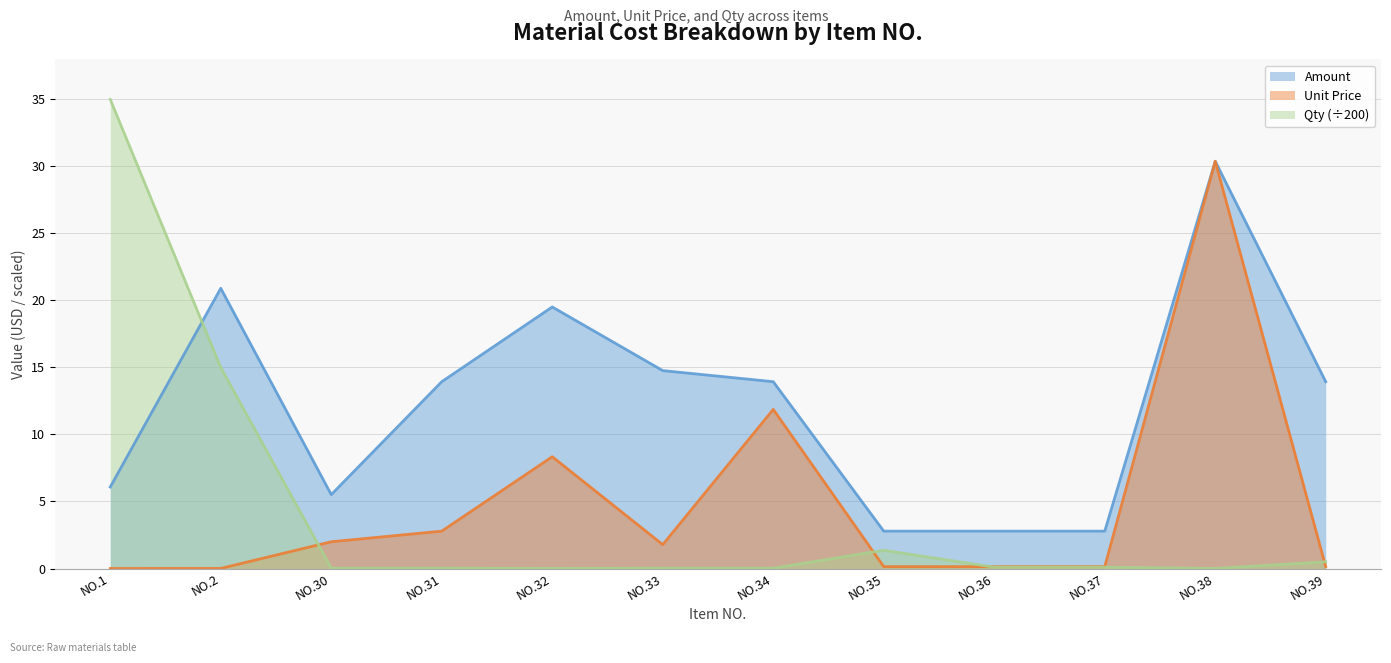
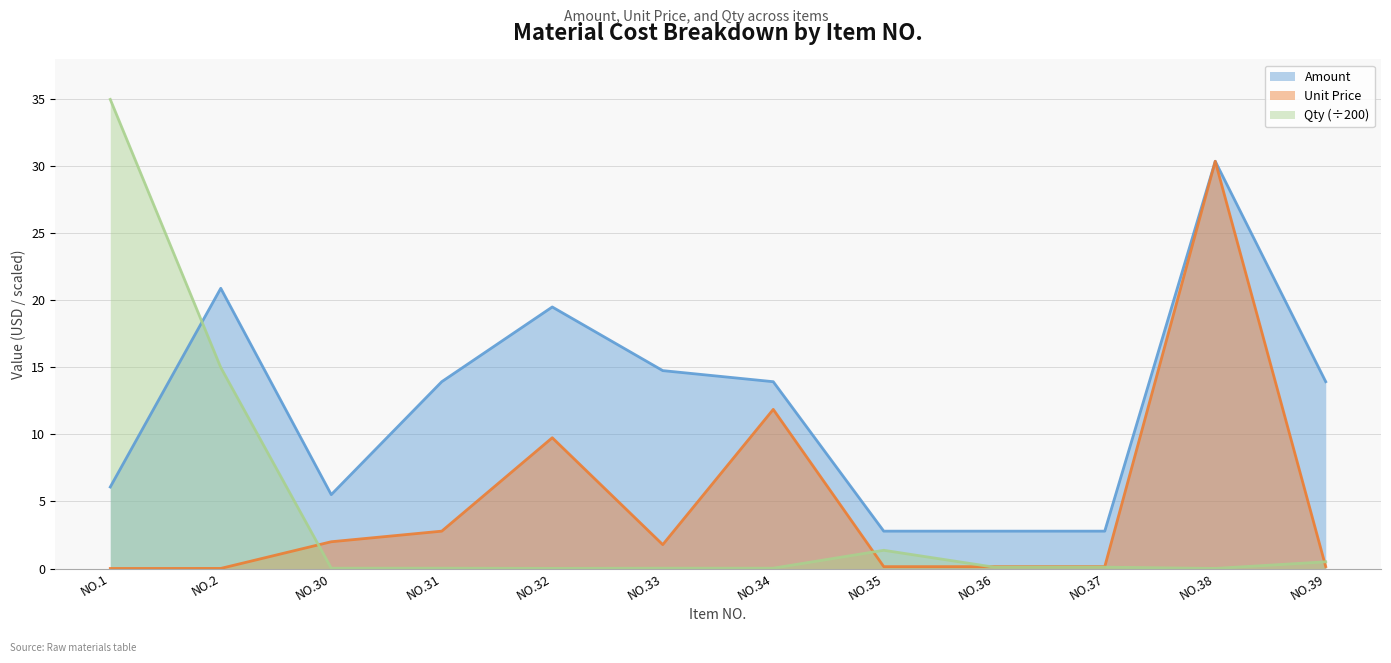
Unit Price, NO.32: 8.3 -> 9.8
